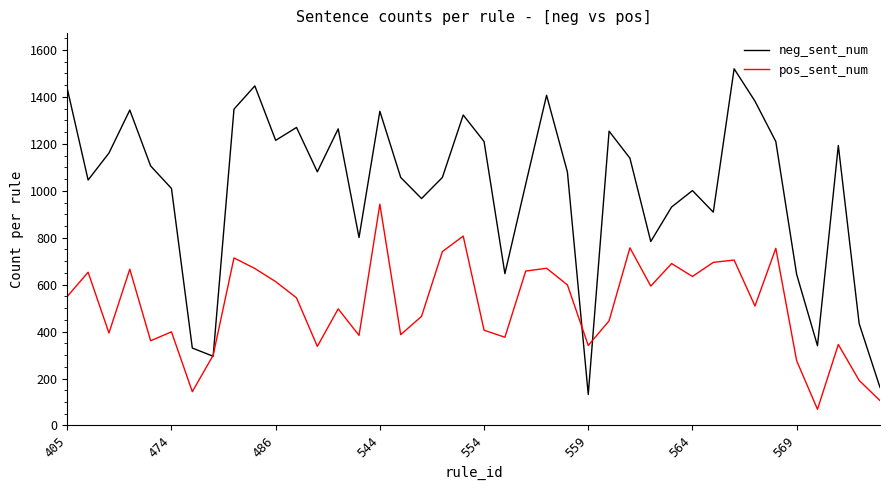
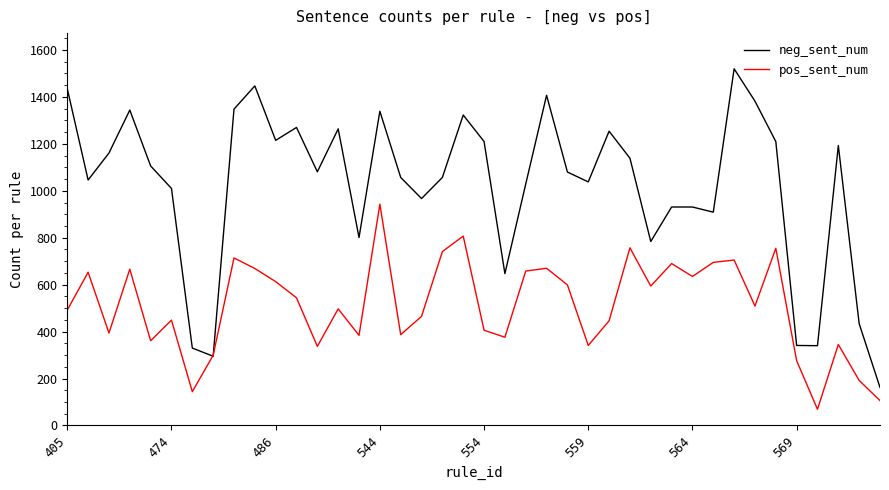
pos_sent_num, 405: 550 -> 490
pos_sent_num, 474: 400 -> 450
neg_sent_num, 559: 130 -> 1040
neg_sent_num, 564: 1000 -> 930
neg_sent_num, 569: 640 -> 340
